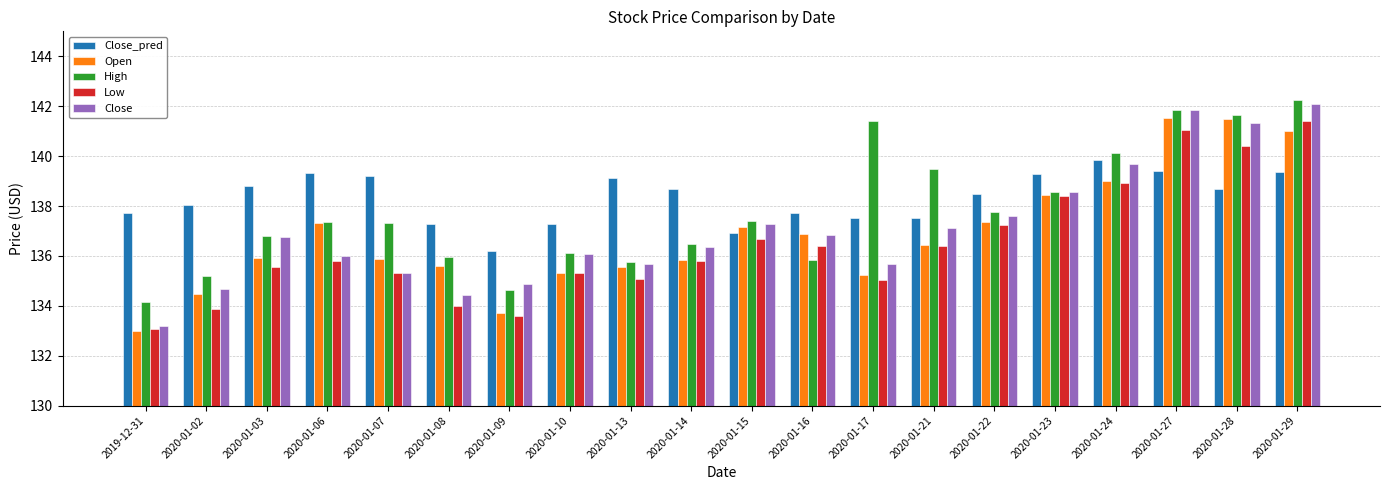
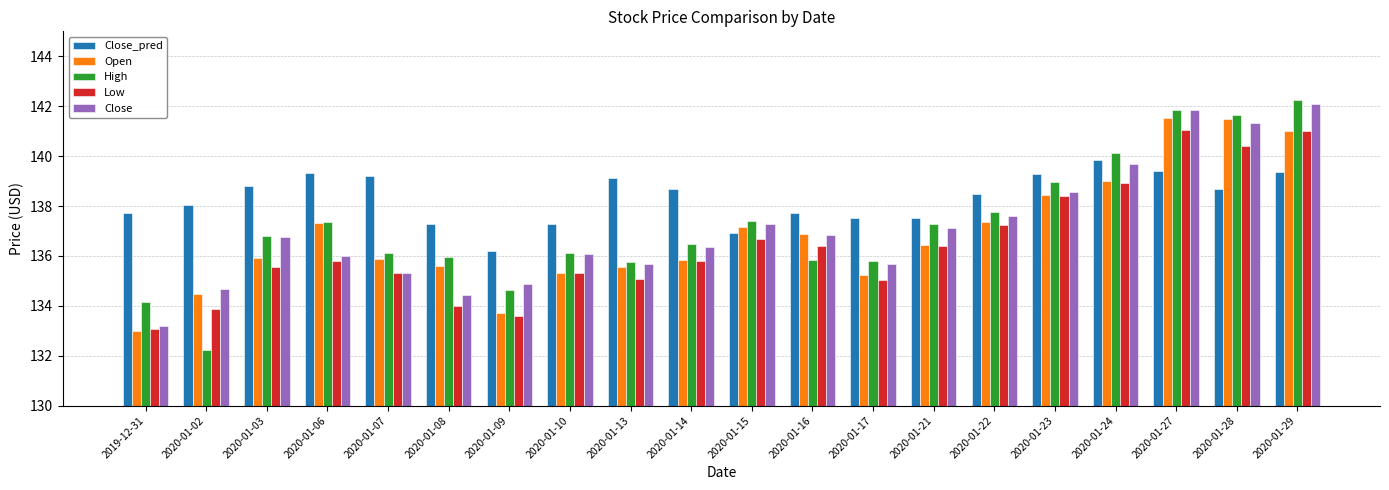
High, 2020-01-02: 135.2 -> 132.2
High, 2020-01-07: 137.3 -> 136.1
High, 2020-01-17: 141.4 -> 135.8
High, 2020-01-21: 139.5 -> 137.3
High, 2020-01-23: 138.6 -> 139.0
Low, 2020-01-29: 141.4 -> 141.0
